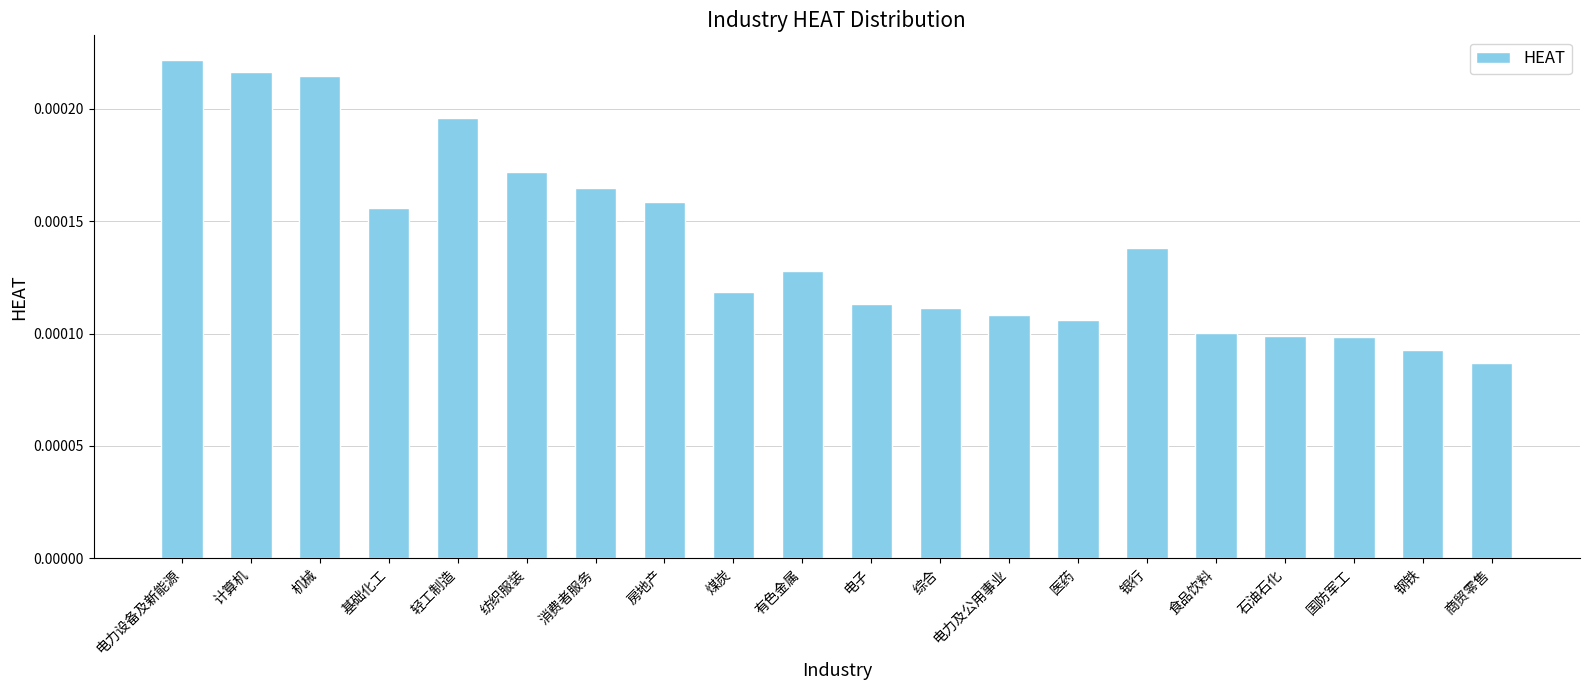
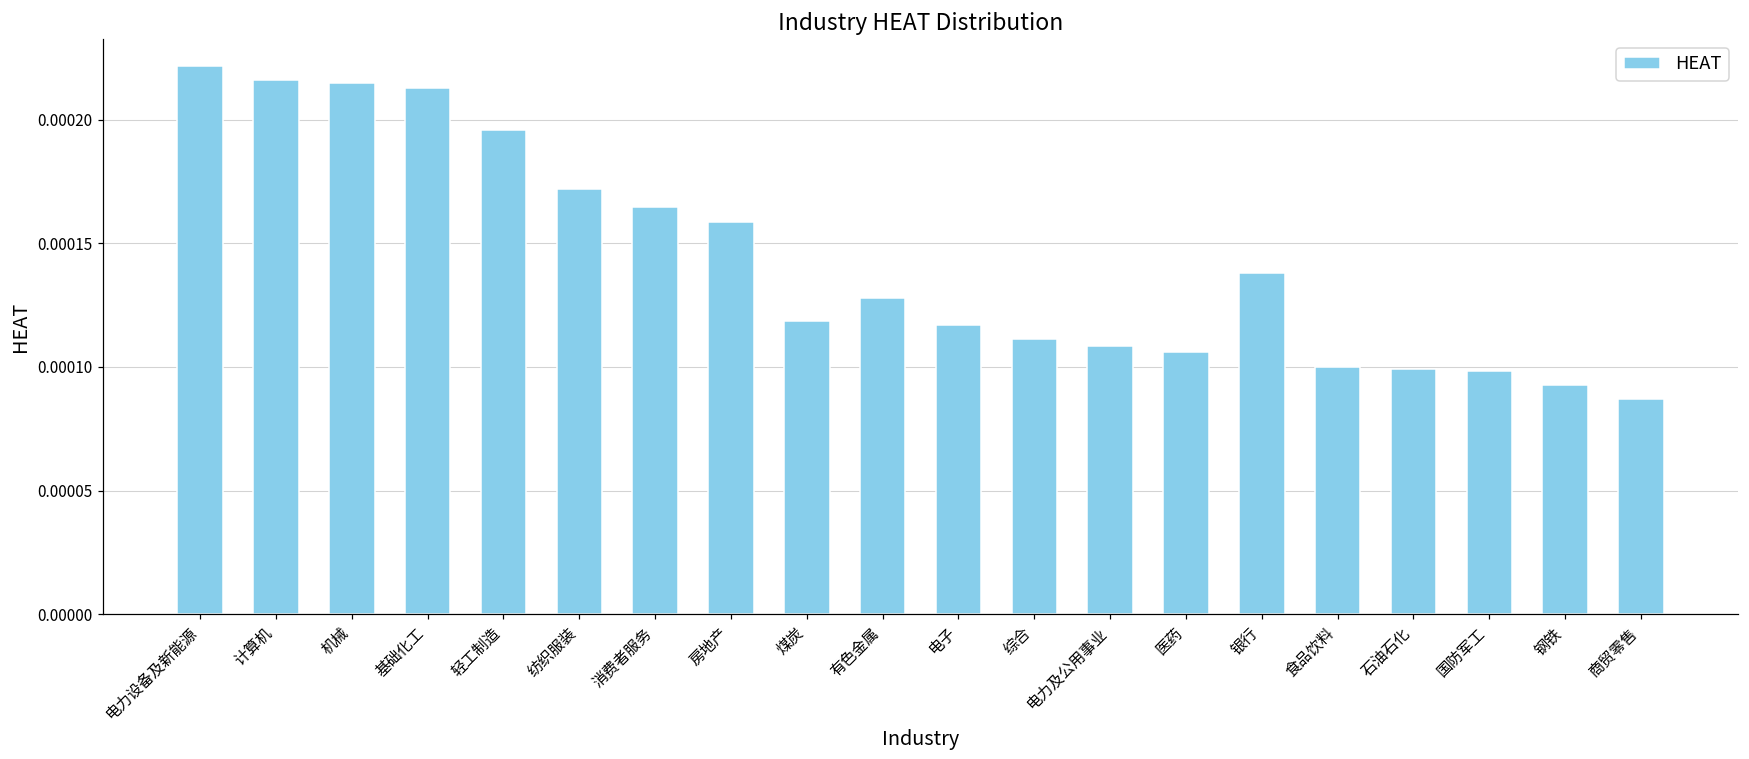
基础化工: 0.000156 -> 0.000213
电子: 0.000113 -> 0.000117
